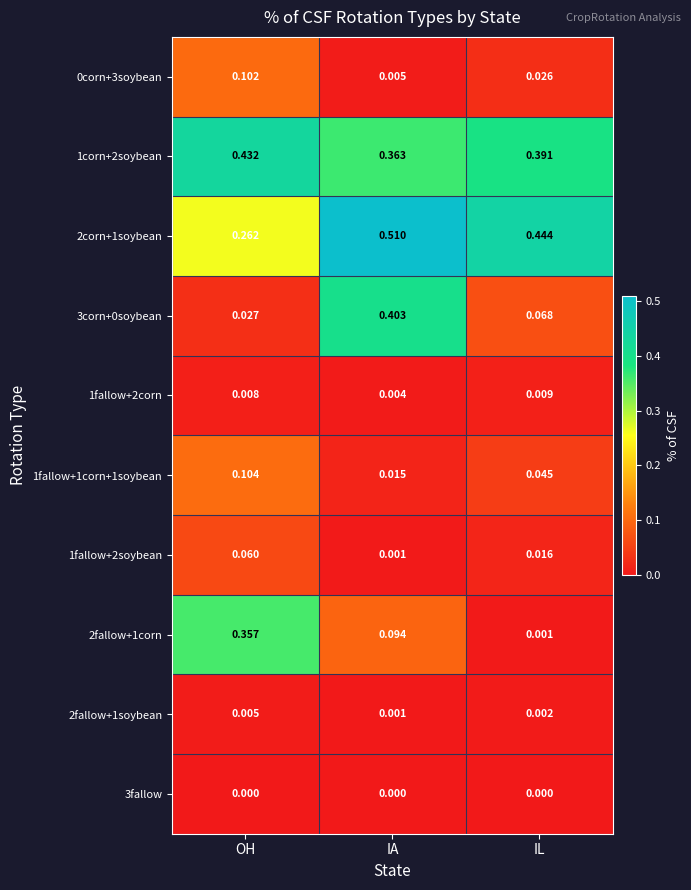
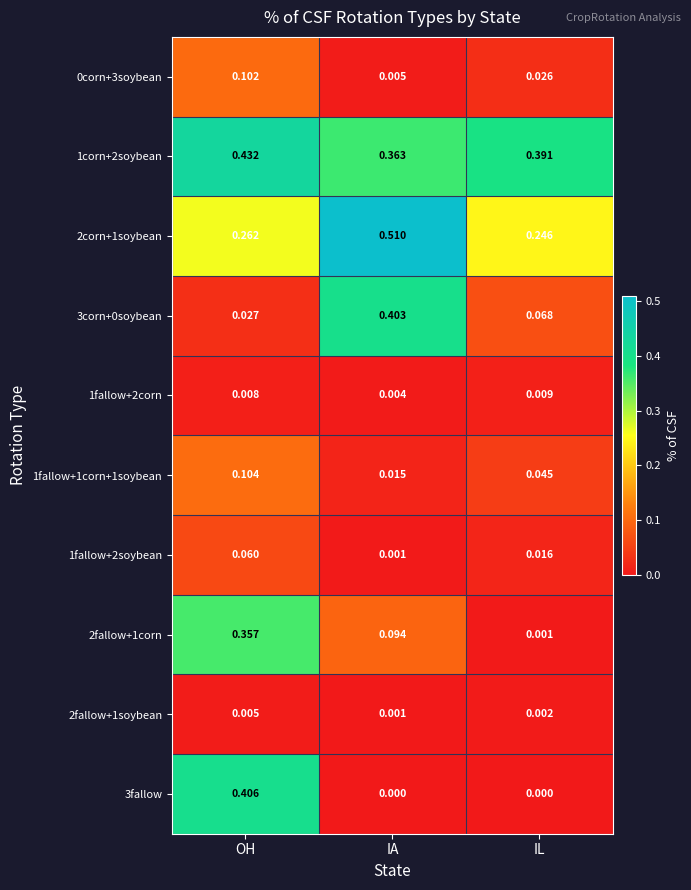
2corn+1soybean, IL: 0.444 -> 0.246
3fallow, OH: 0.000 -> 0.406
